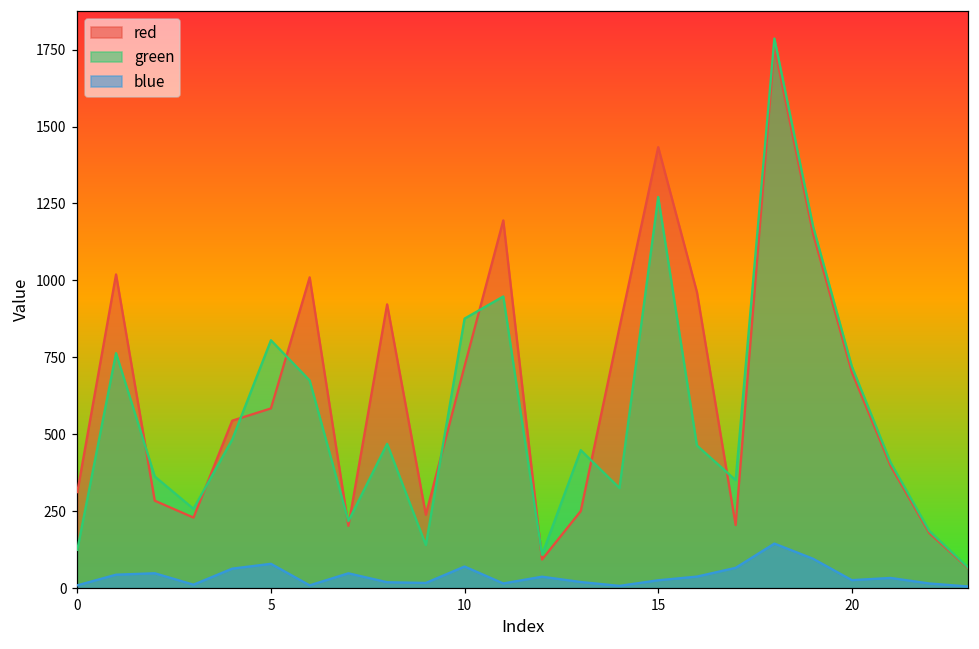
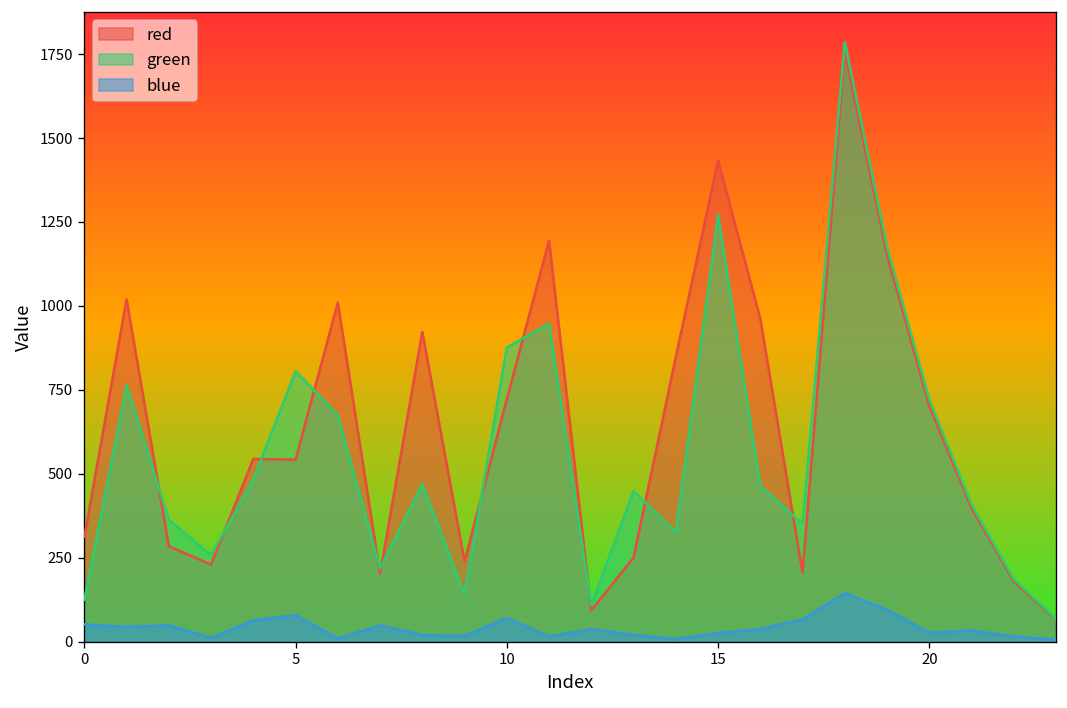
blue, 0: 10 -> 50
red, 5: 580 -> 540
